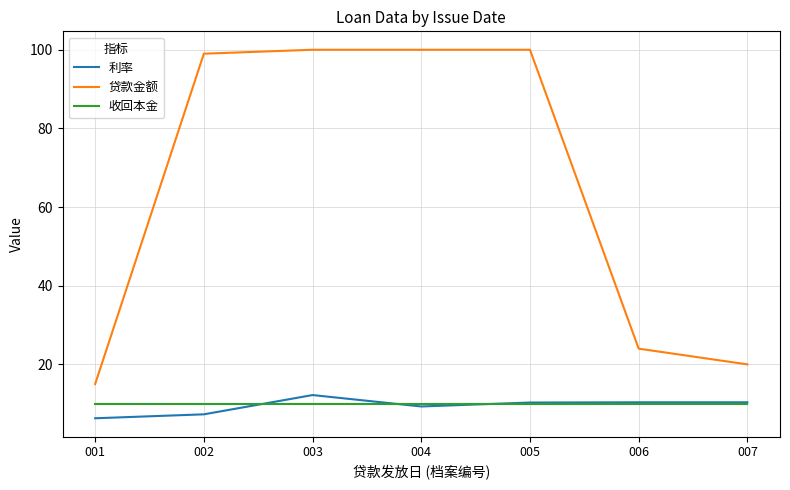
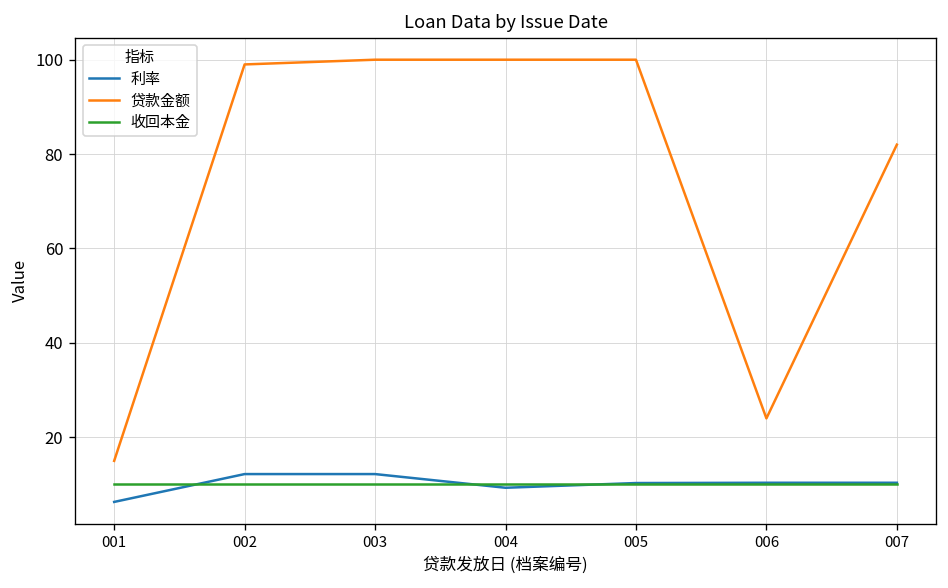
利率, 002: 7 -> 12
贷款金额, 007: 20 -> 82
